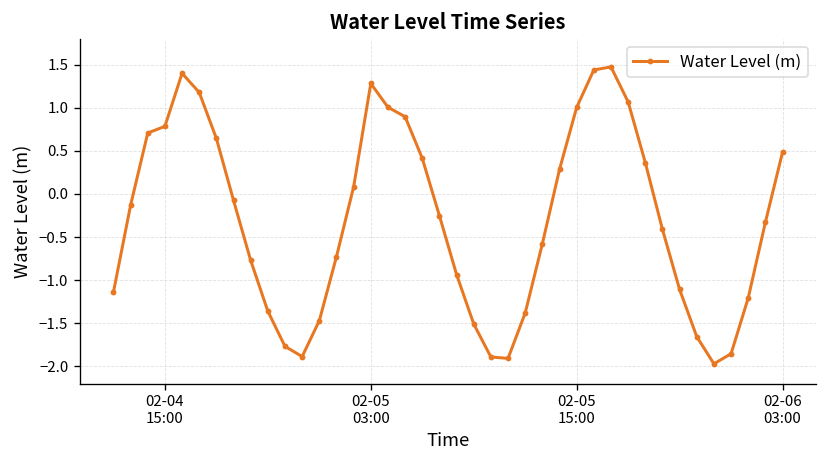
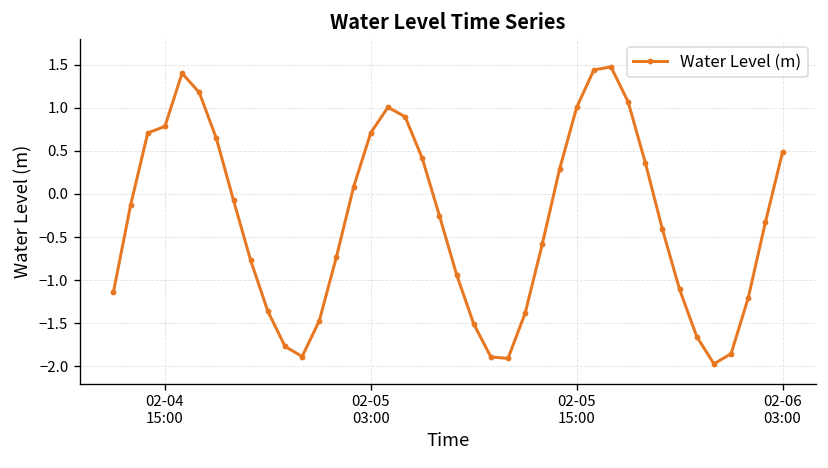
02-05 03:00: 1.3 -> 0.7
